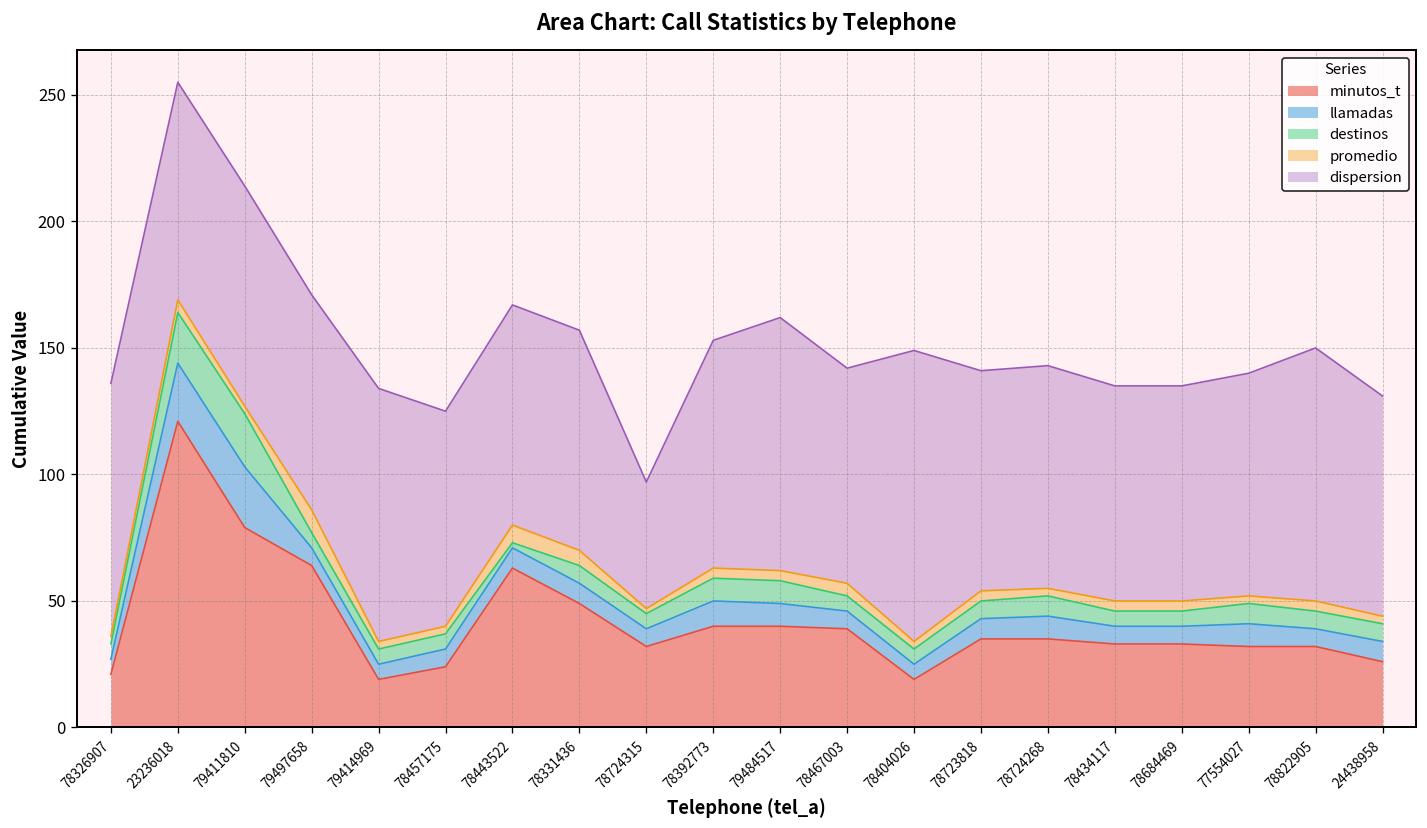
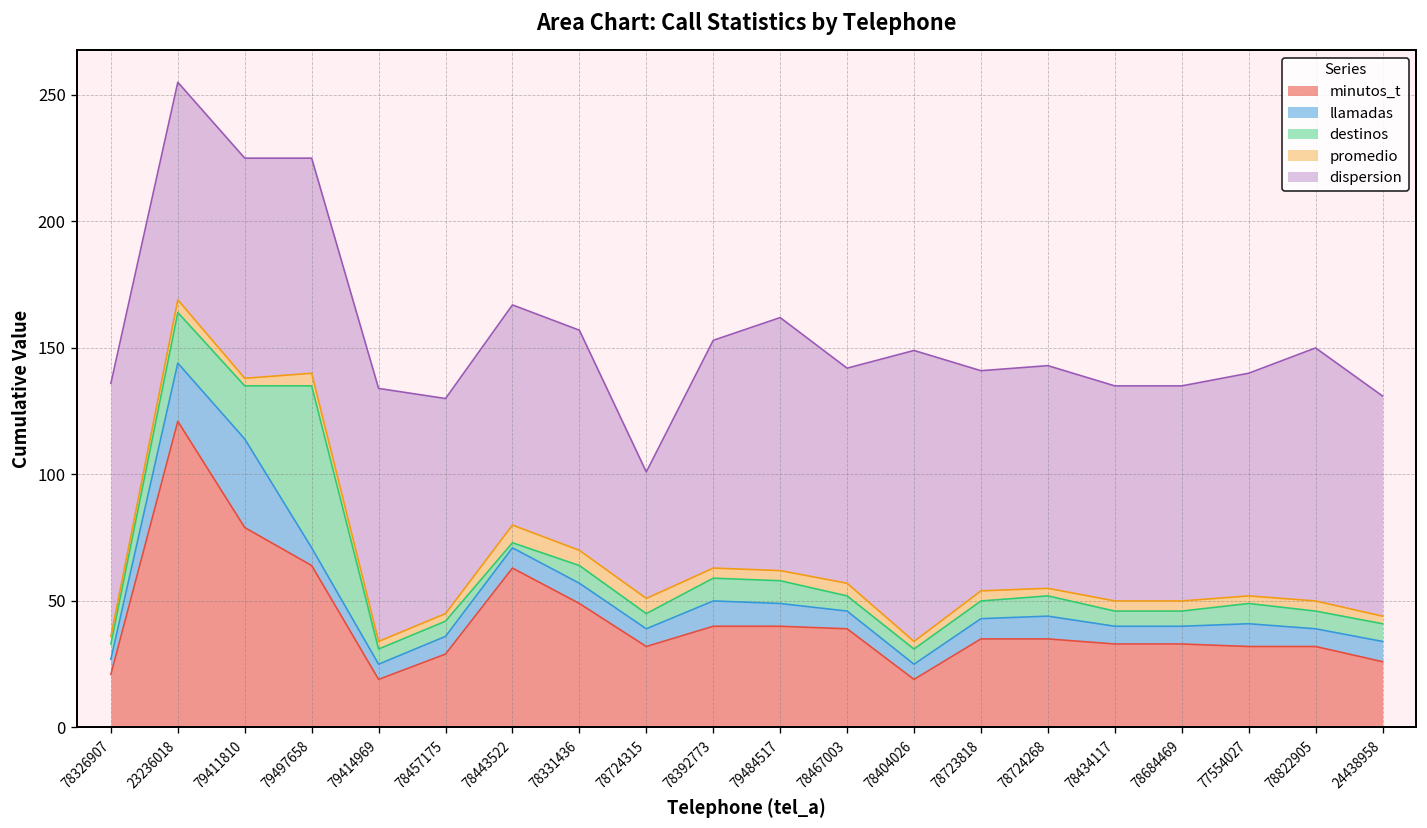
llamadas, 79411810: 24 -> 35
destinos, 79497658: 6 -> 64
promedio, 79497658: 9 -> 5
minutos_t, 78457175: 24 -> 29
promedio, 78724315: 2 -> 6
